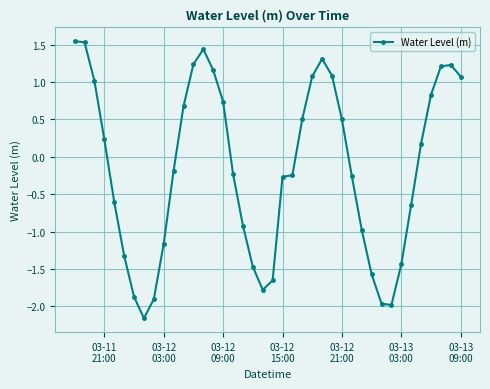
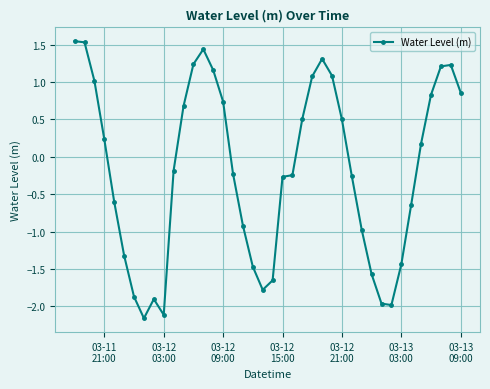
03-12 03:00: -1.2 -> -2.1
03-13 09:00: 1.1 -> 0.9
